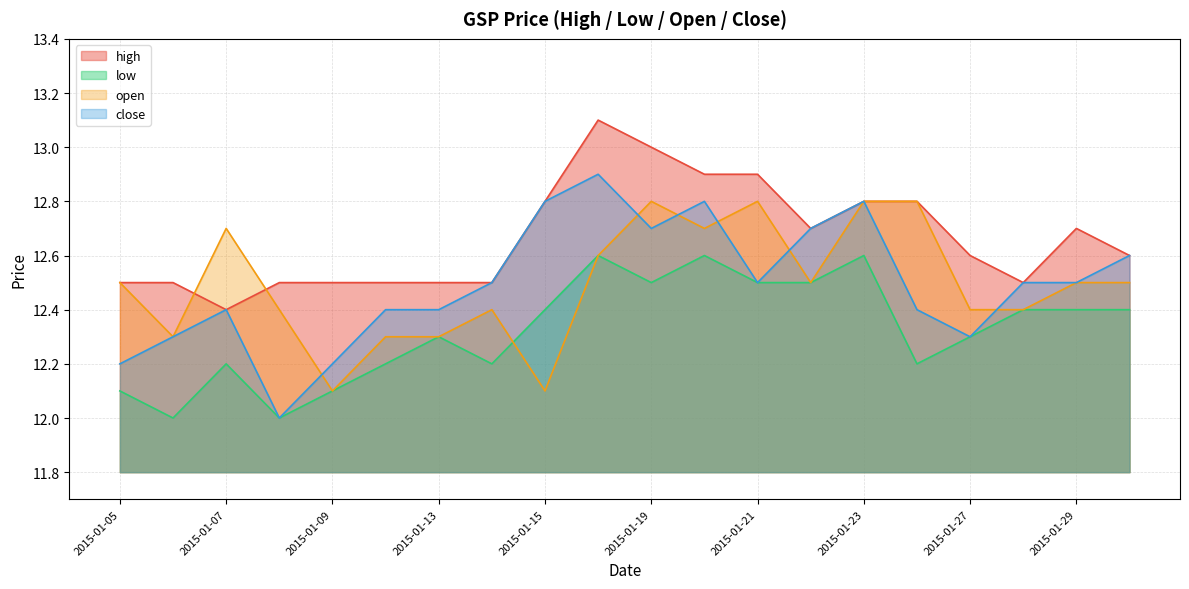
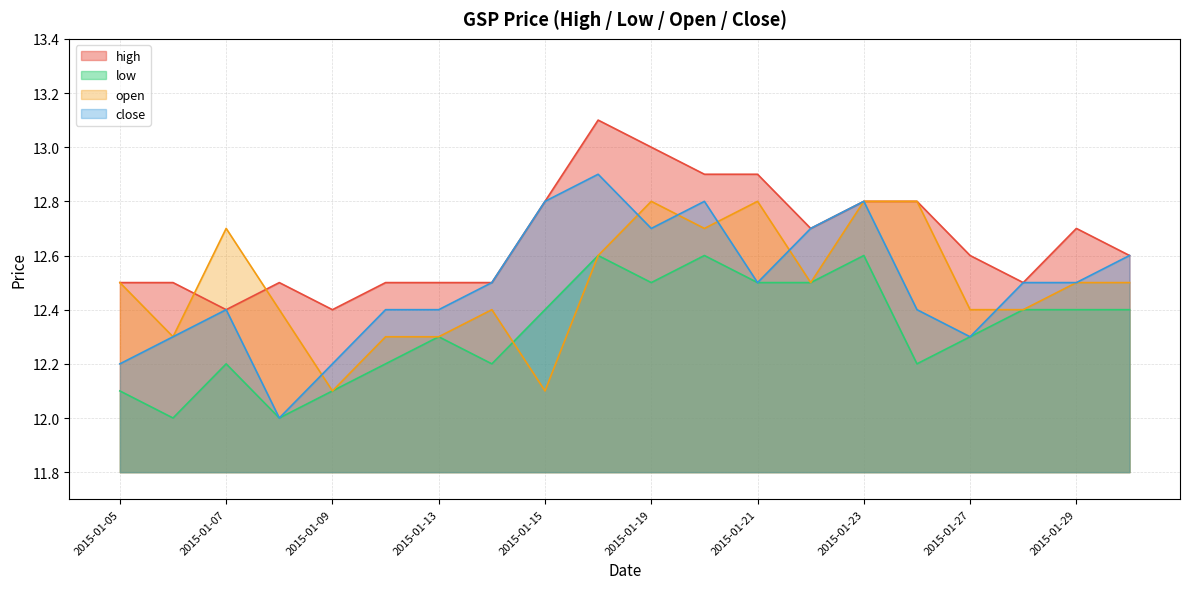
high, 2015-01-09: 12.5 -> 12.4
